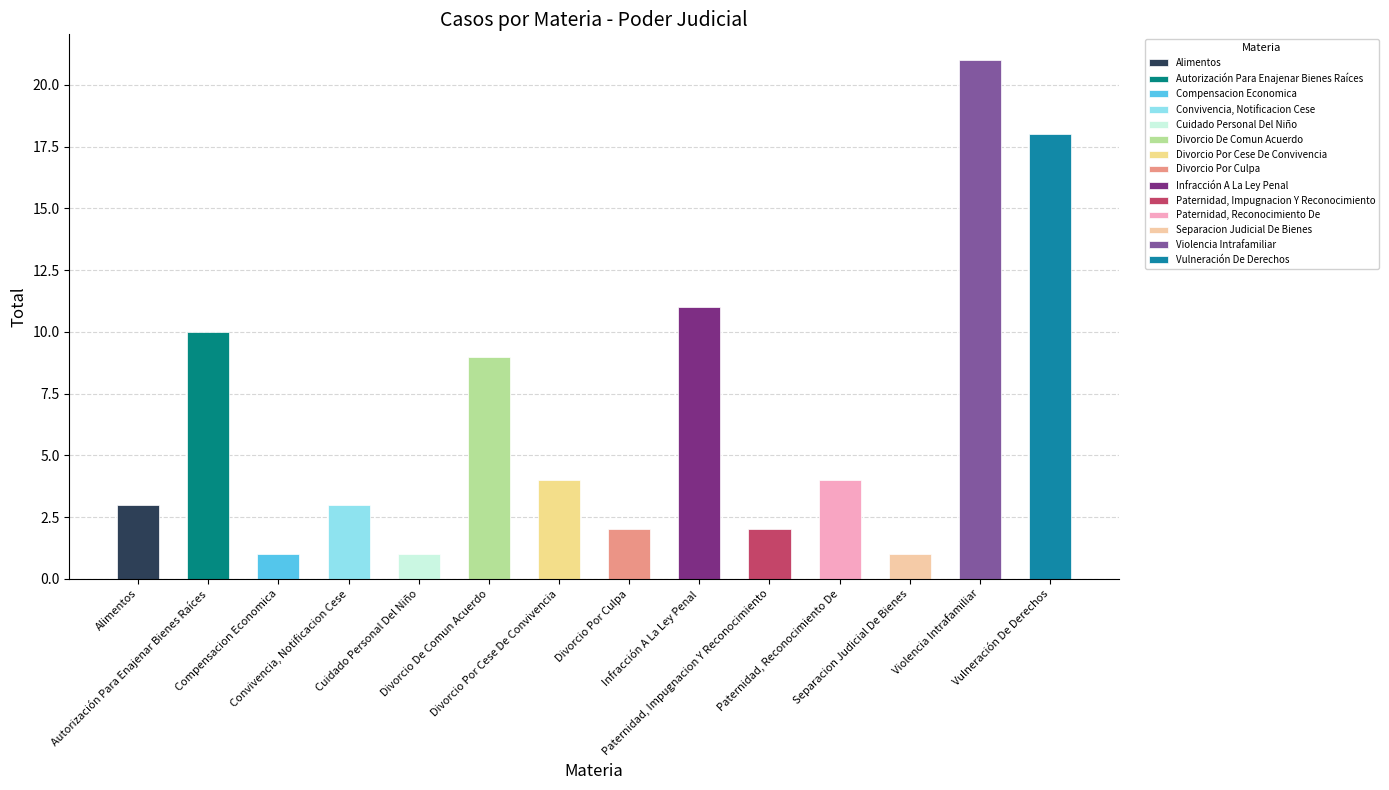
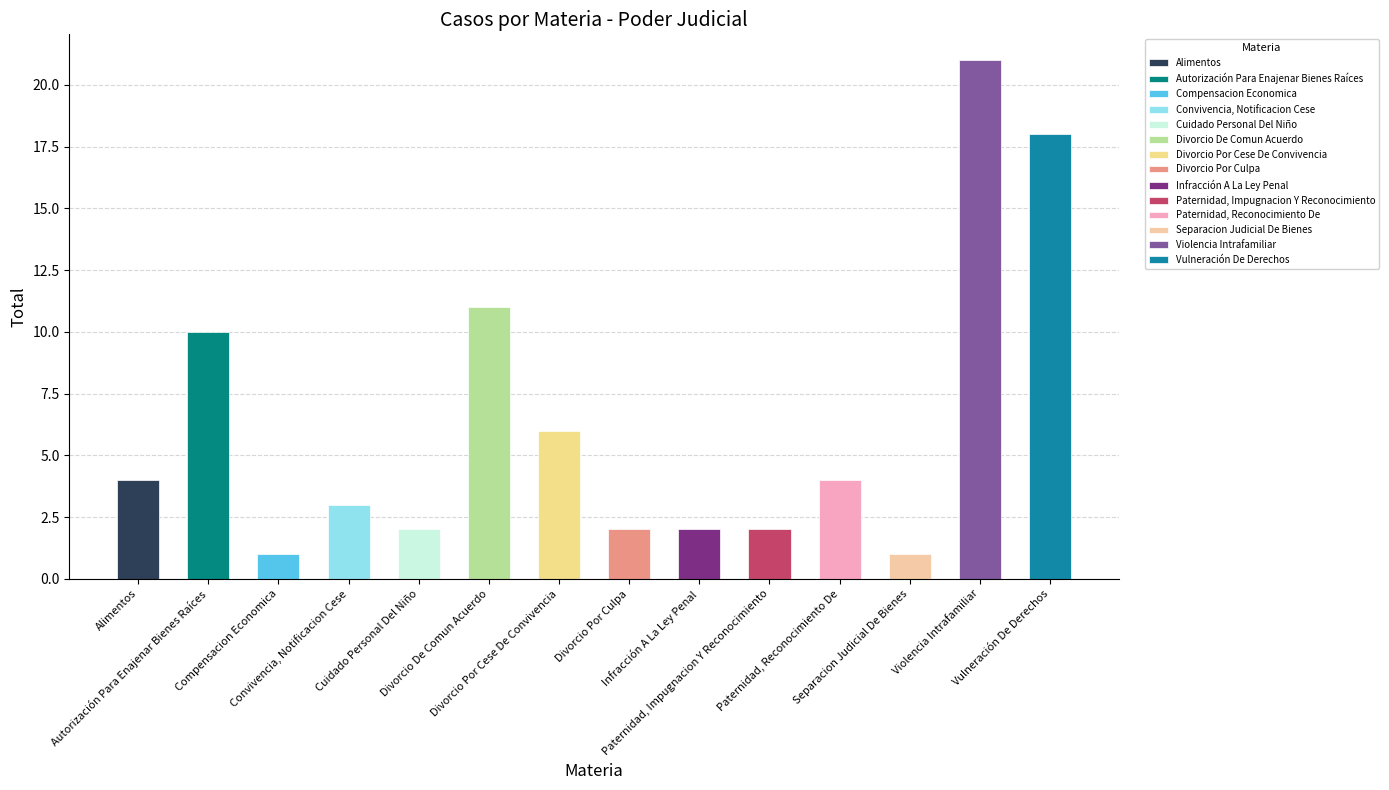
Alimentos: 3 -> 4
Cuidado Personal Del Niño: 1 -> 2
Divorcio De Comun Acuerdo: 9 -> 11
Divorcio Por Cese De Convivencia: 4 -> 6
Infracción A La Ley Penal: 11 -> 2
